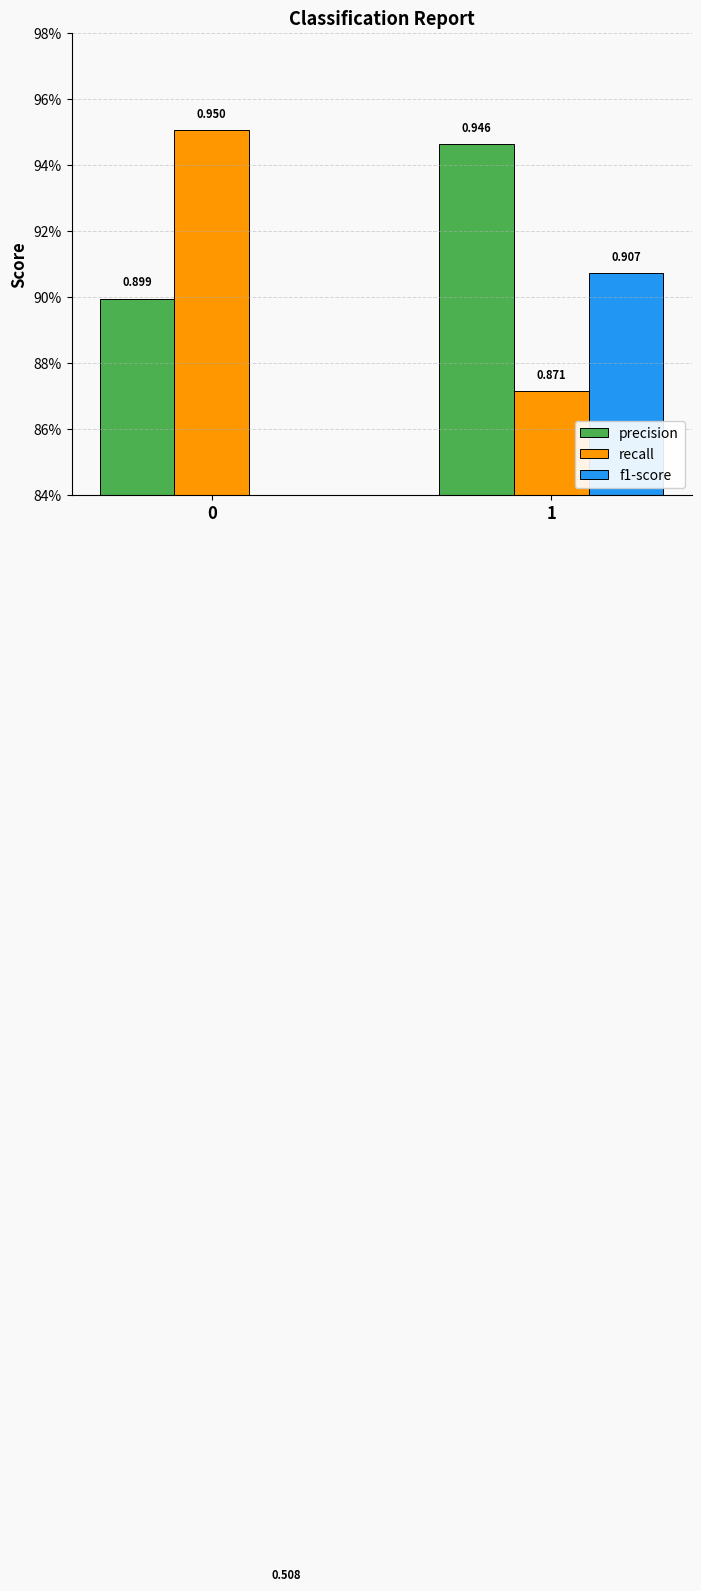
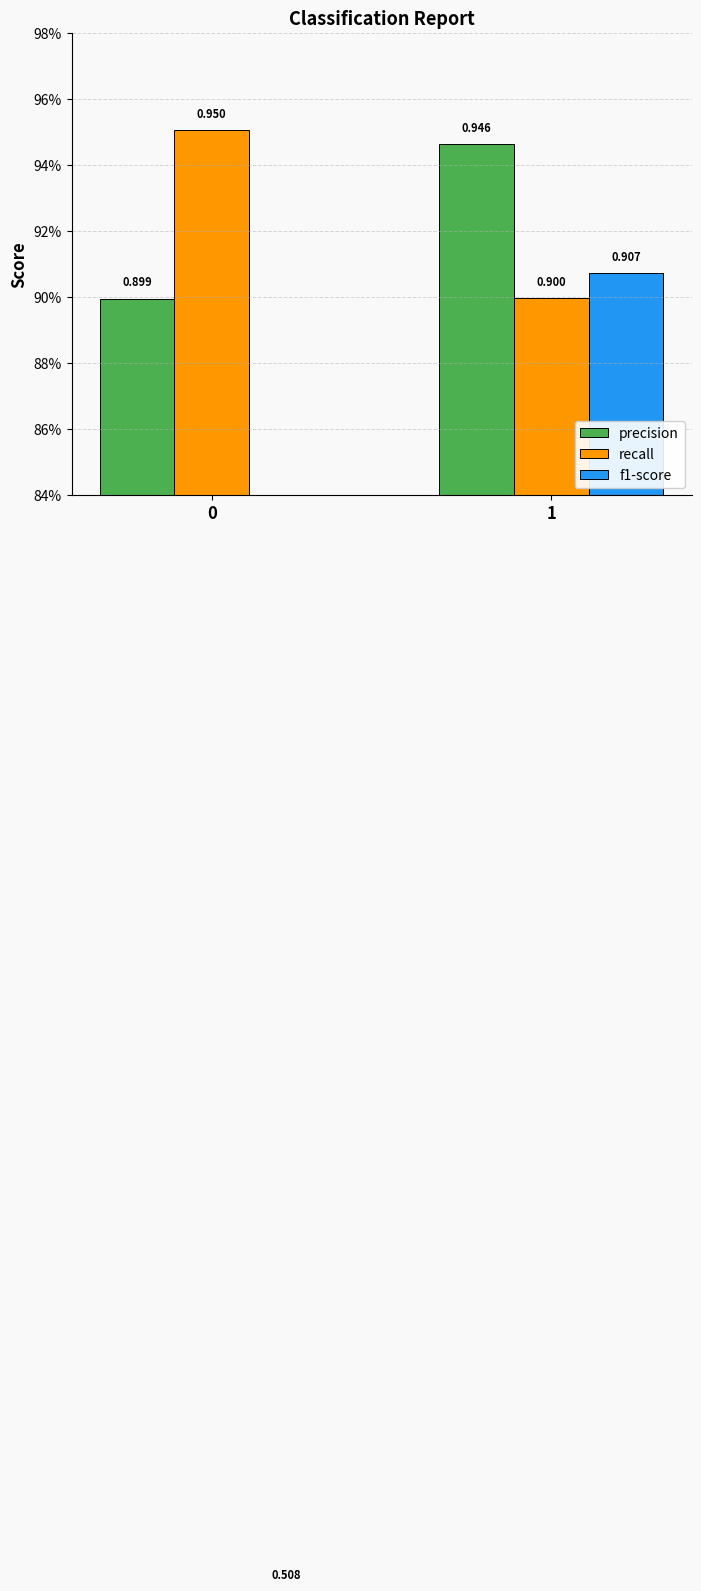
recall, 1: 0.871 -> 0.900
